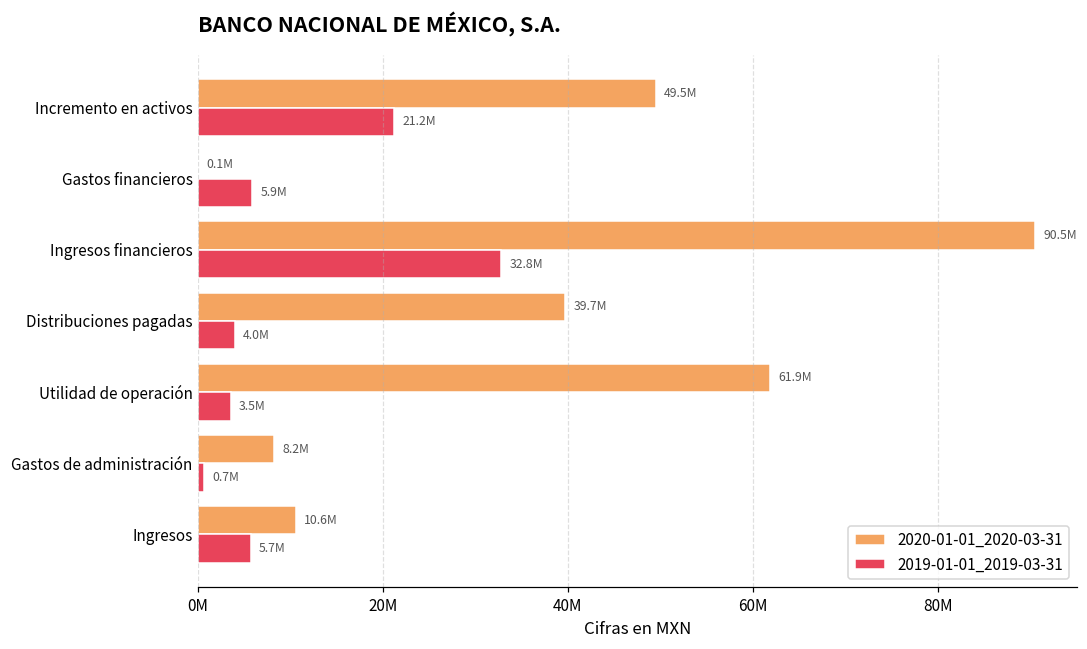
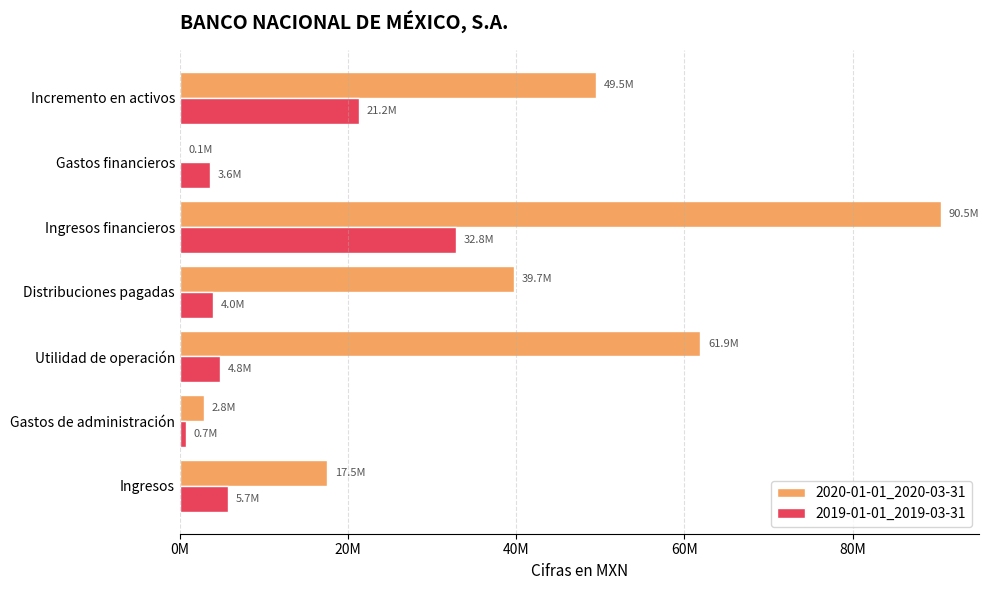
2019-01-01_2019-03-31, Gastos financieros: 5.9M -> 3.6M
2019-01-01_2019-03-31, Utilidad de operación: 3.5M -> 4.8M
2020-01-01_2020-03-31, Gastos de administración: 8.2M -> 2.8M
2020-01-01_2020-03-31, Ingresos: 10.6M -> 17.5M
